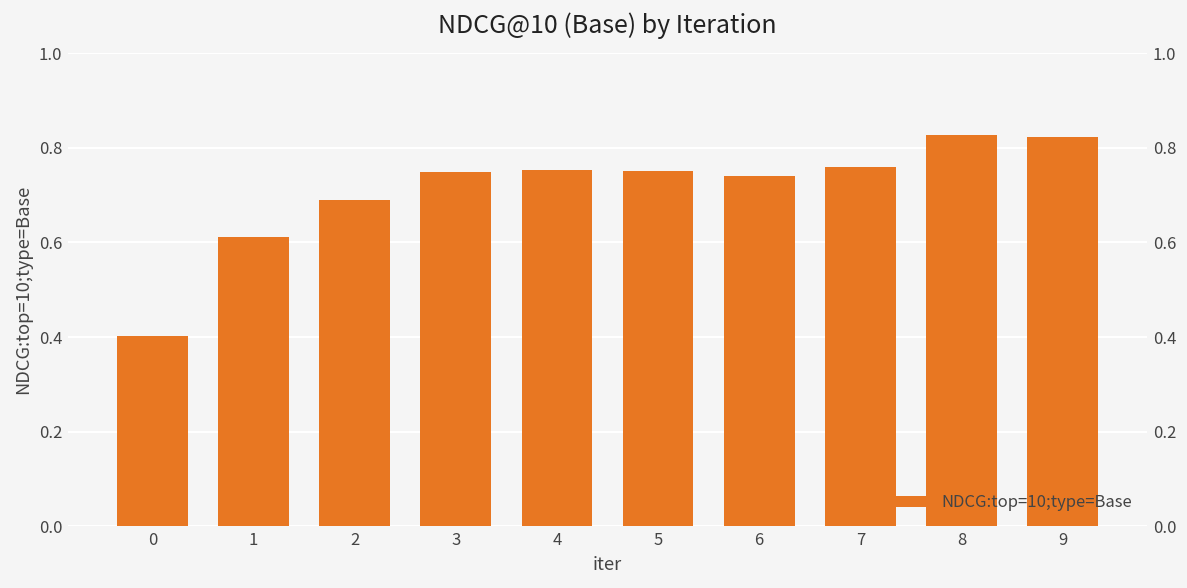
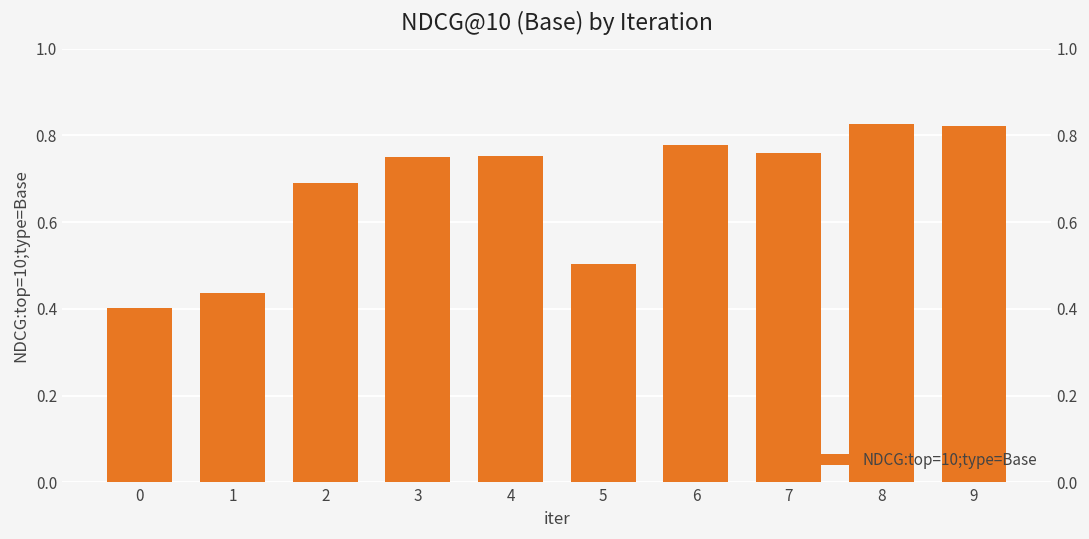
1: 0.61 -> 0.44
5: 0.75 -> 0.50
6: 0.74 -> 0.78
